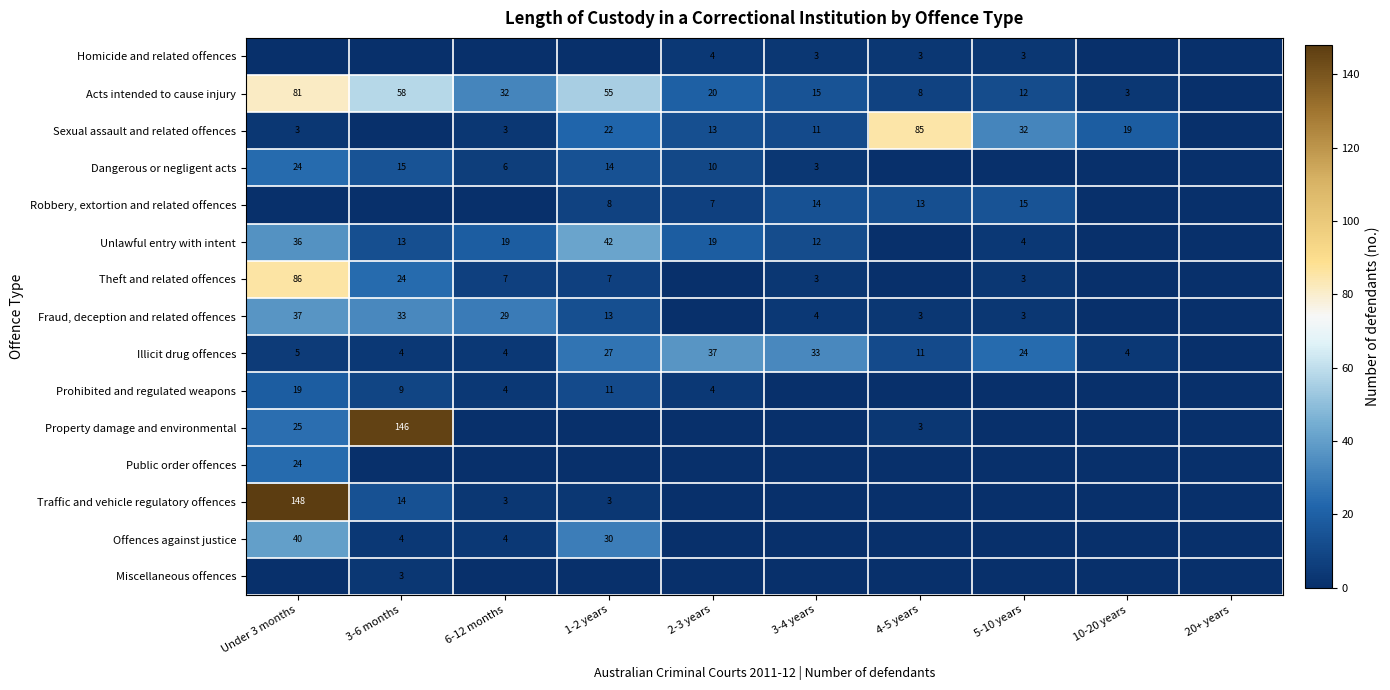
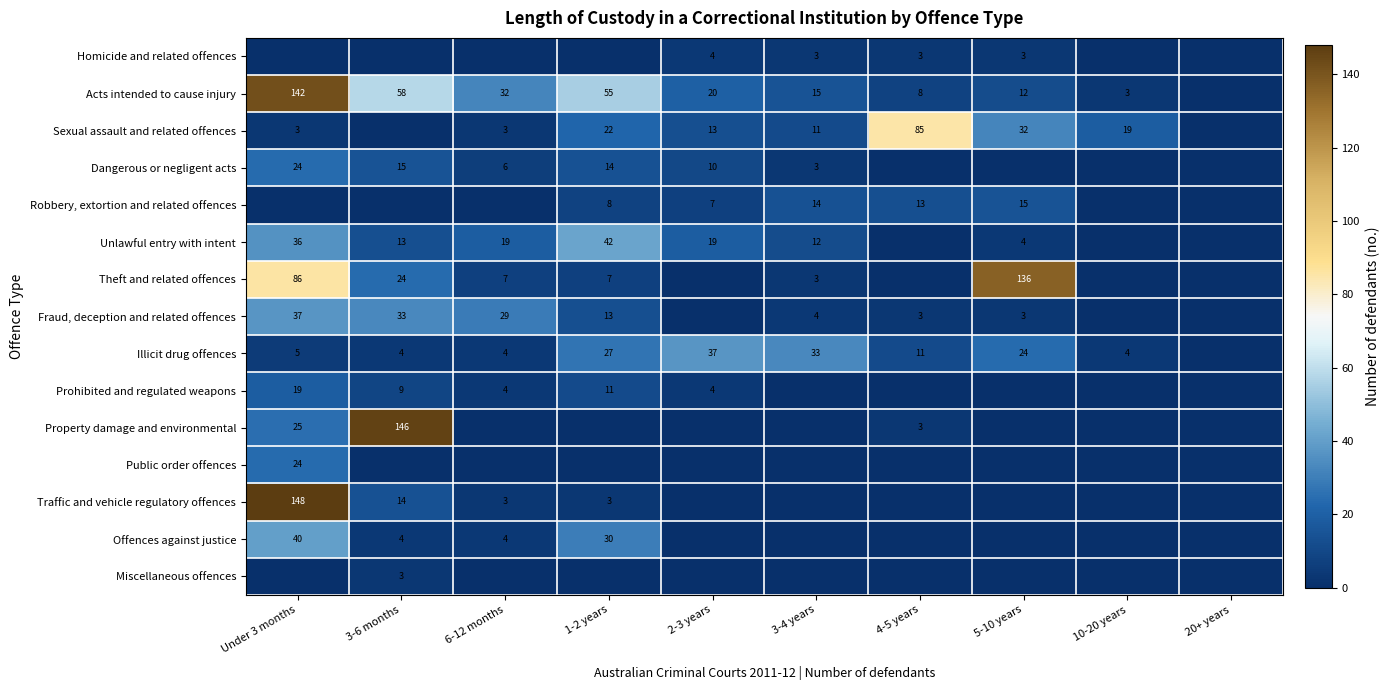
Acts intended to cause injury, Under 3 months: 81 -> 142
Theft and related offences, 5-10 years: 3 -> 136
